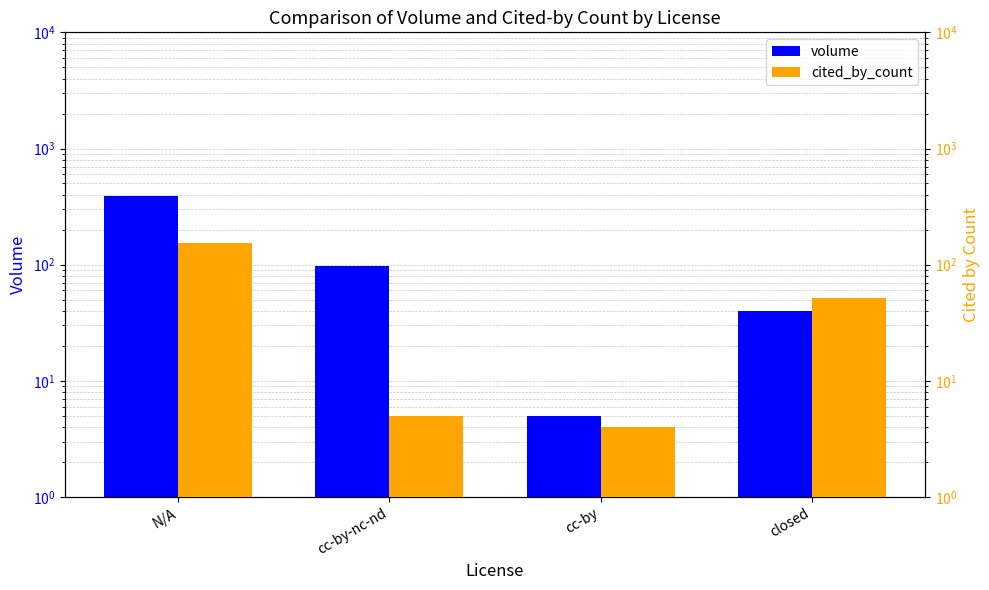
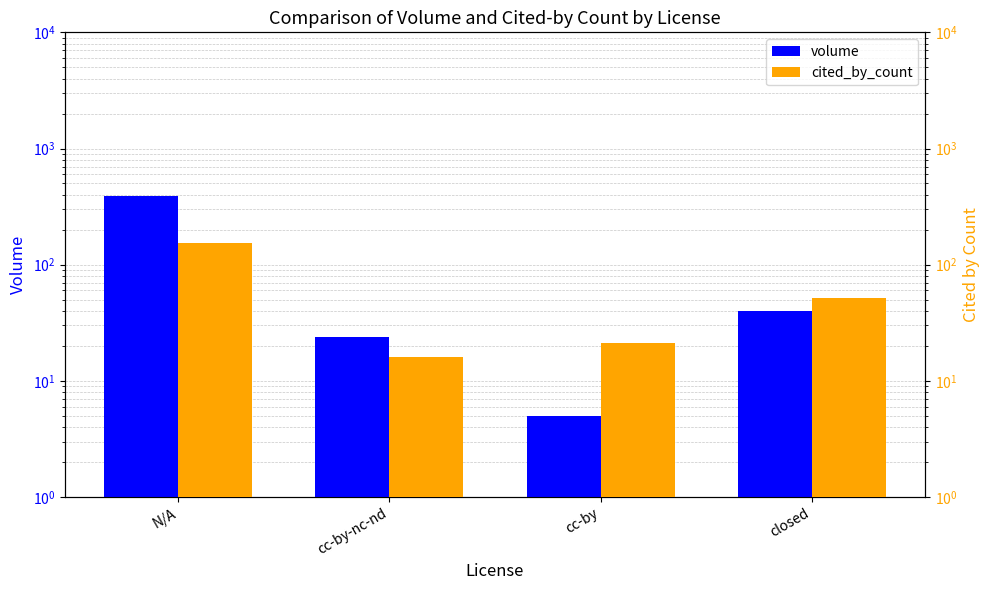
volume, cc-by-nc-nd: 100 -> 24
cited_by_count, cc-by-nc-nd: 5 -> 16
cited_by_count, cc-by: 4 -> 21
